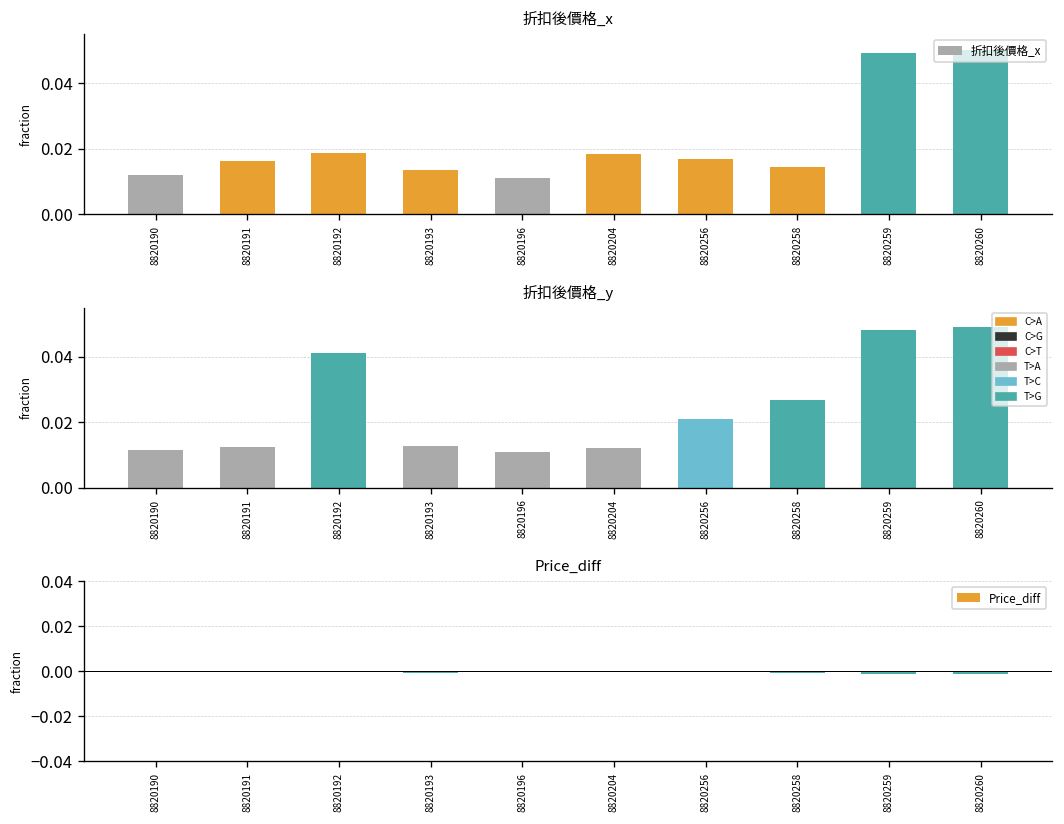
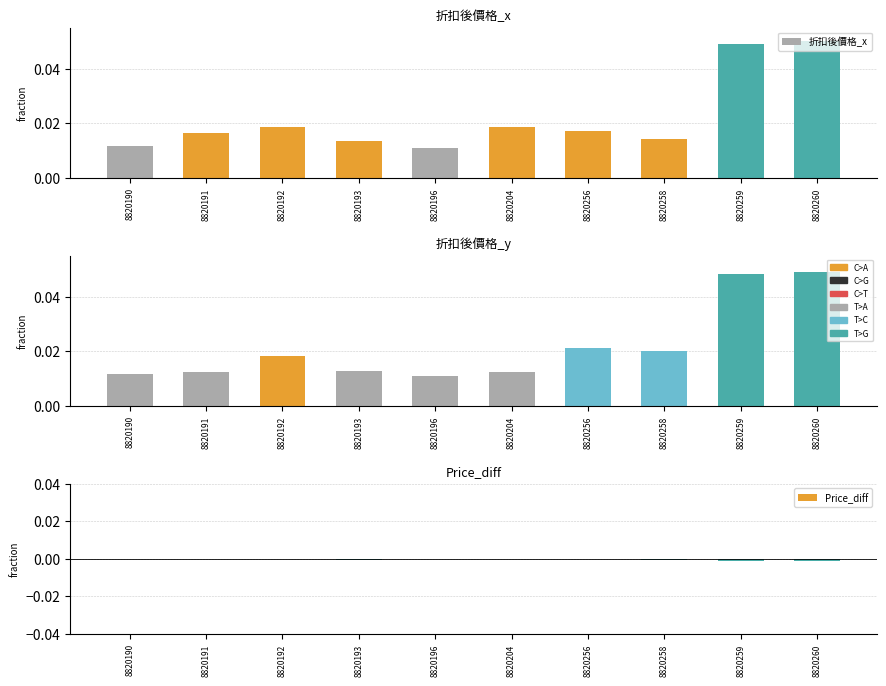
折扣後價格_y, 8820192: 0.041 -> 0.018
折扣後價格_y, 8820258: 0.027 -> 0.020
